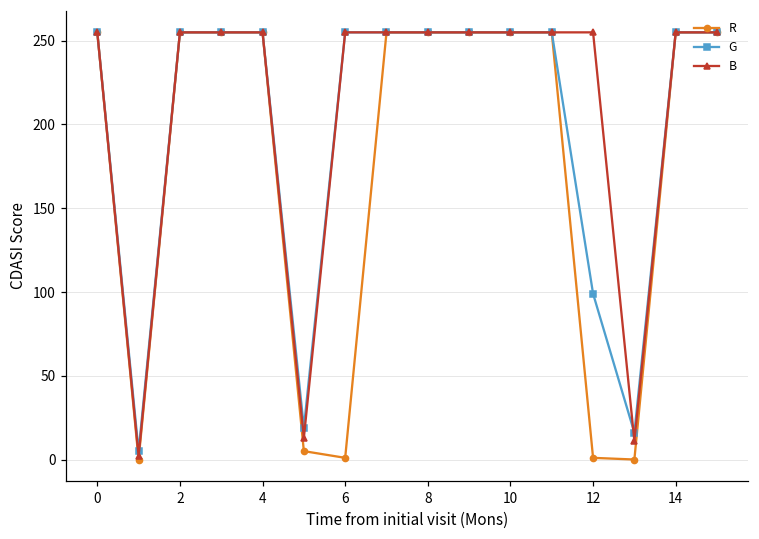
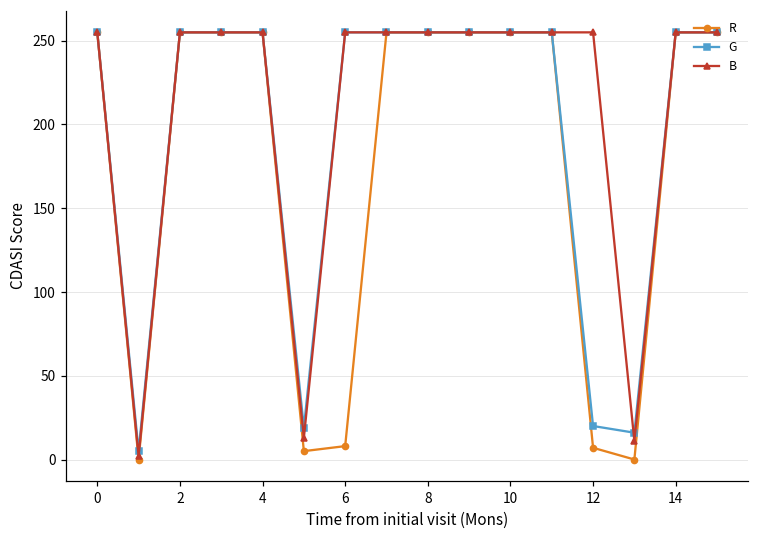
R, 6: 1 -> 8
R, 12: 1 -> 7
G, 12: 99 -> 20
